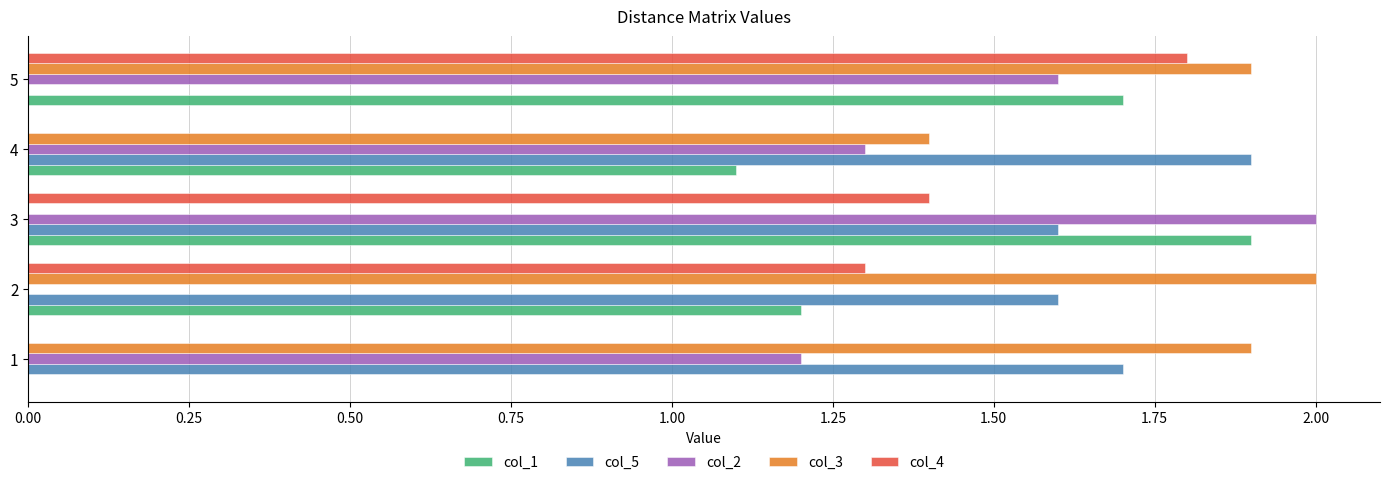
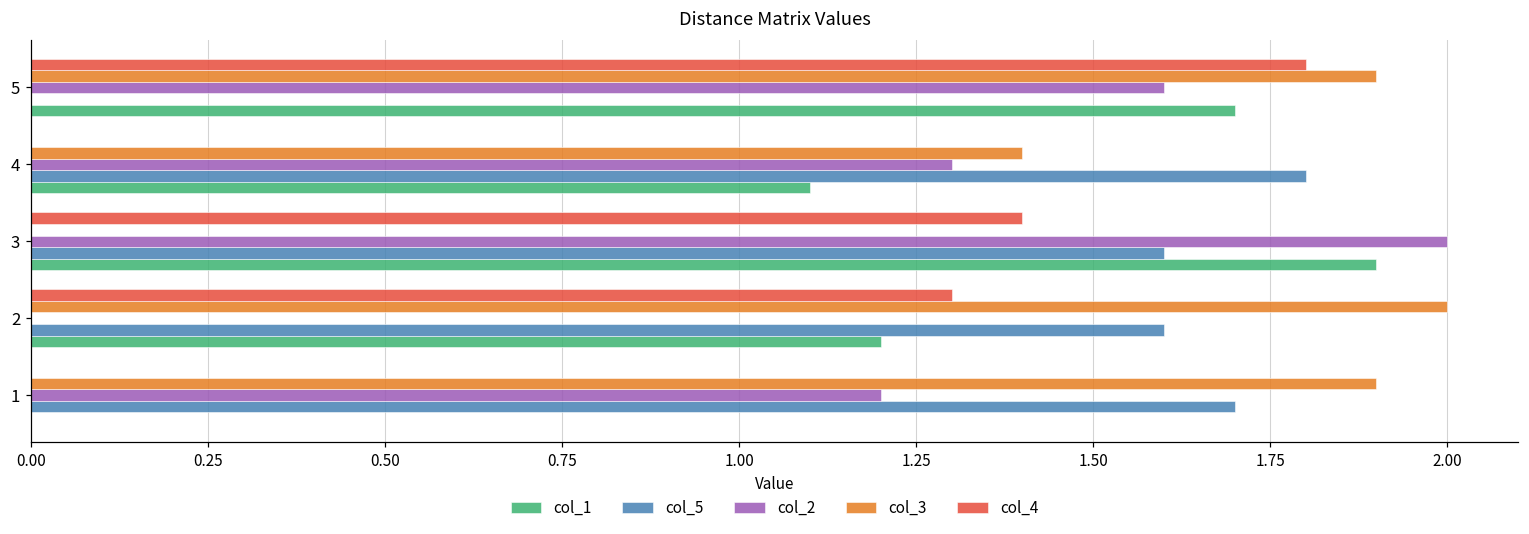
col_5, 4: 1.9 -> 1.8
